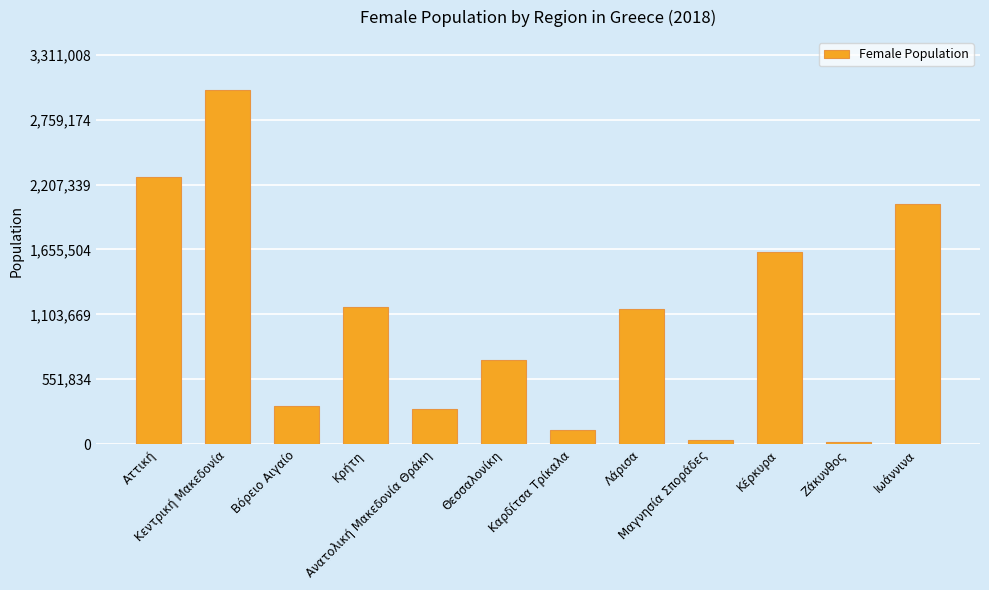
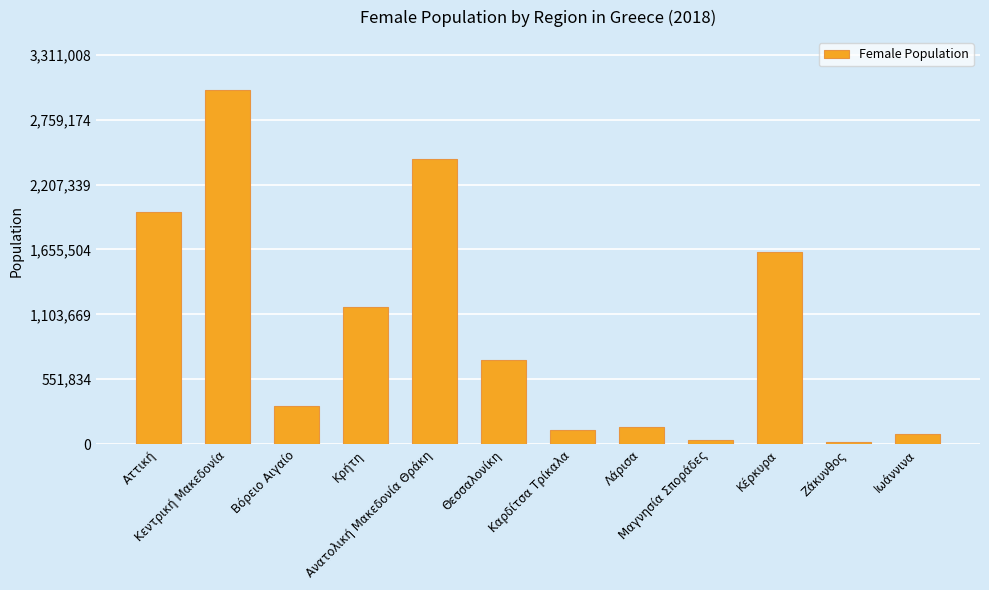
Αττική: 2,270,000 -> 1,970,000
Ανατολική Μακεδονία Θράκη: 300,000 -> 2,420,000
Λάρισα: 1,150,000 -> 150,000
Ιωάννινα: 2,050,000 -> 90,000
